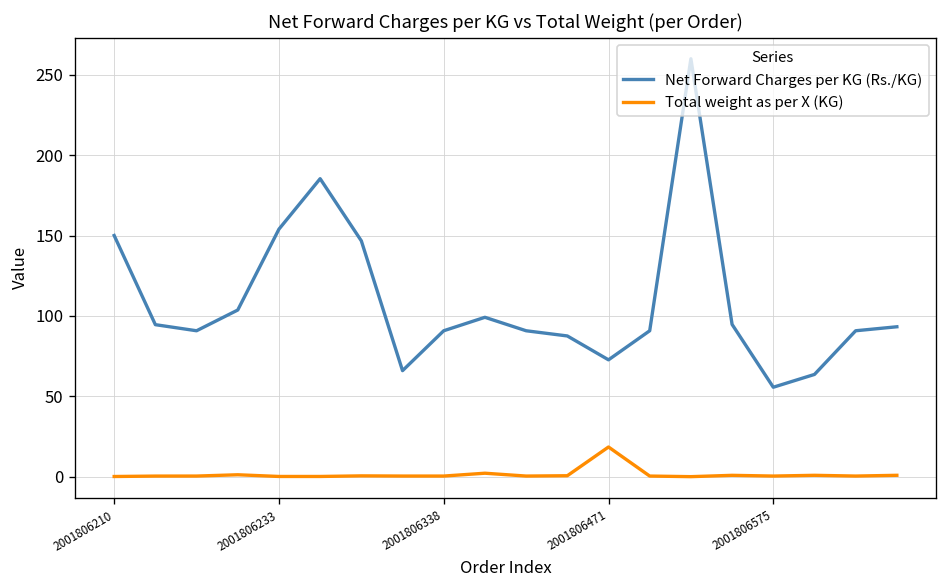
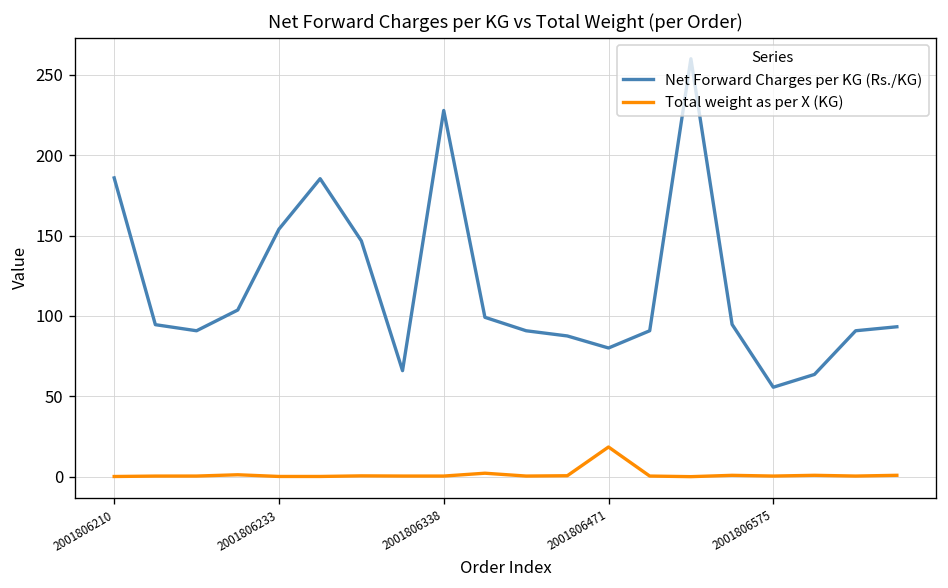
Net Forward Charges per KG (Rs./KG), 2001806210: 150 -> 186
Net Forward Charges per KG (Rs./KG), 2001806338: 91 -> 228
Net Forward Charges per KG (Rs./KG), 2001806471: 73 -> 80
